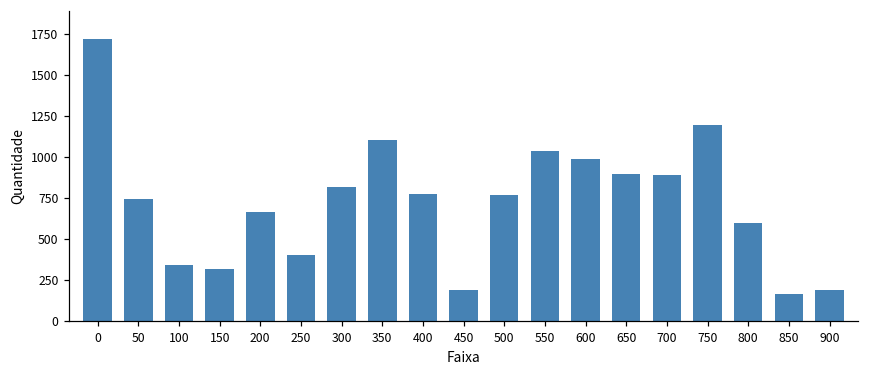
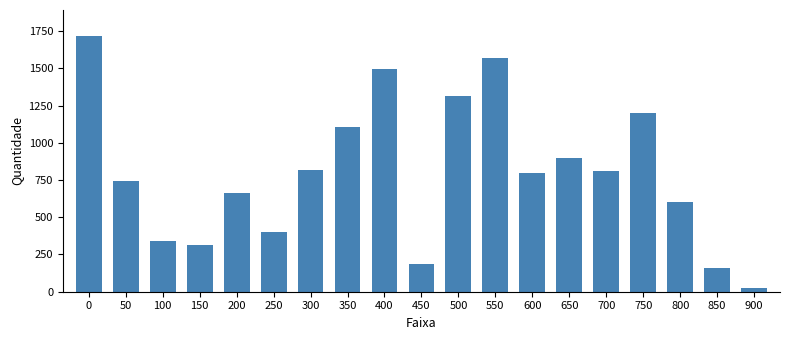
400: 770 -> 1500
500: 770 -> 1310
550: 1040 -> 1570
600: 990 -> 800
700: 890 -> 810
900: 190 -> 20
